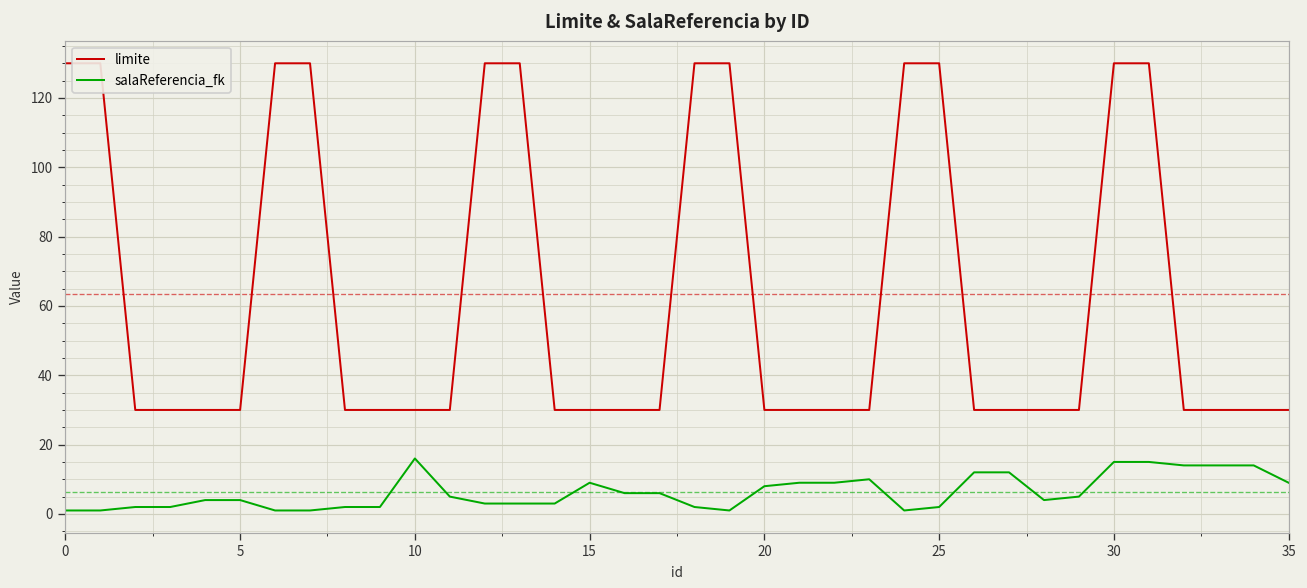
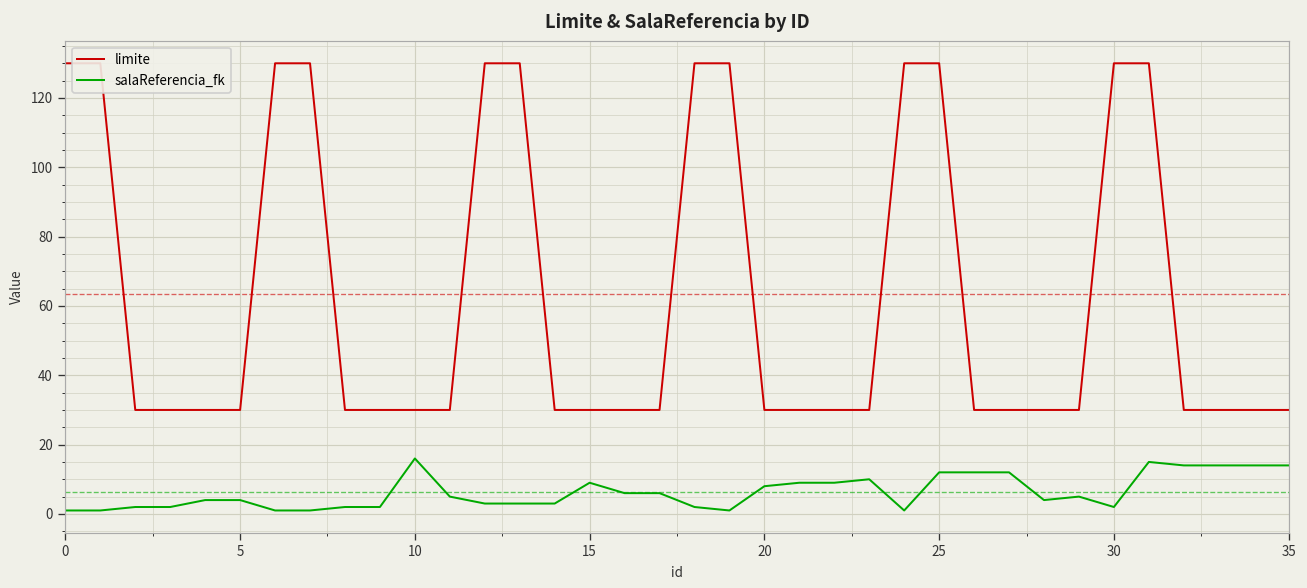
salaReferencia_fk, 25: 2 -> 12
salaReferencia_fk, 30: 15 -> 2
salaReferencia_fk, 35: 9 -> 14
